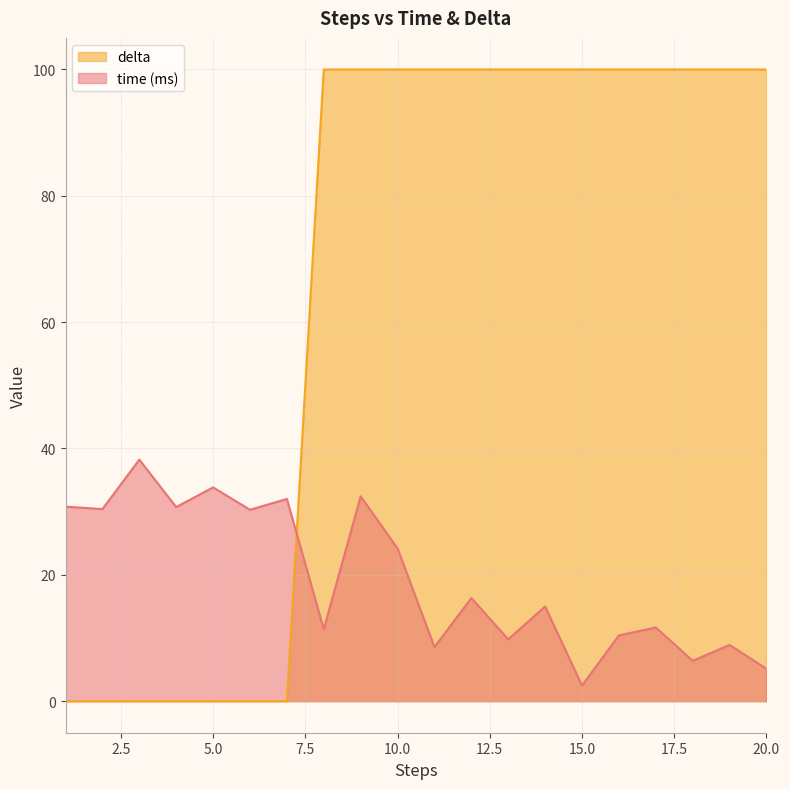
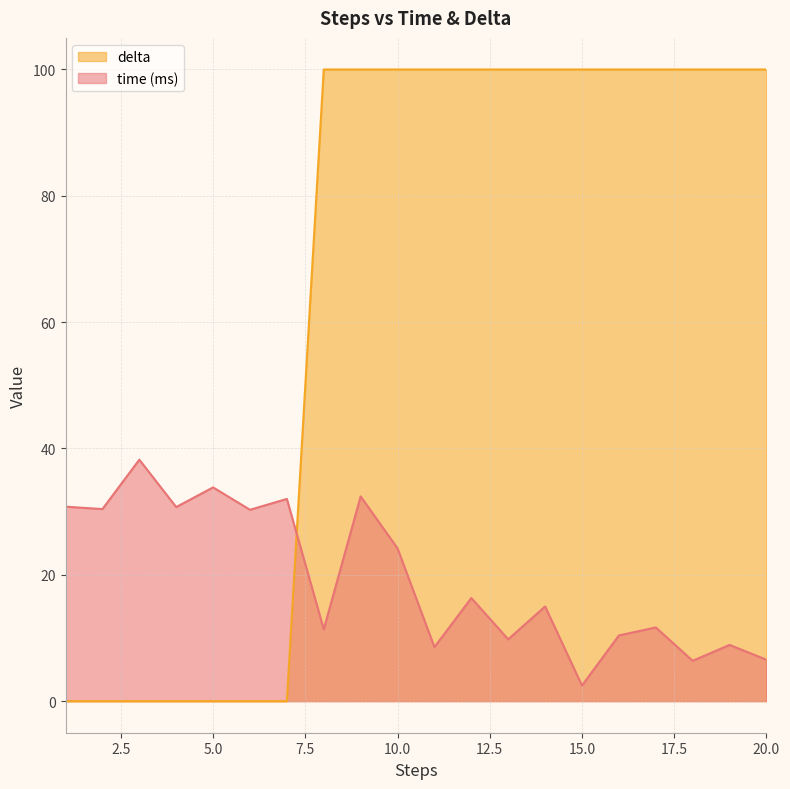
time (ms), 20.0: 5 -> 7
